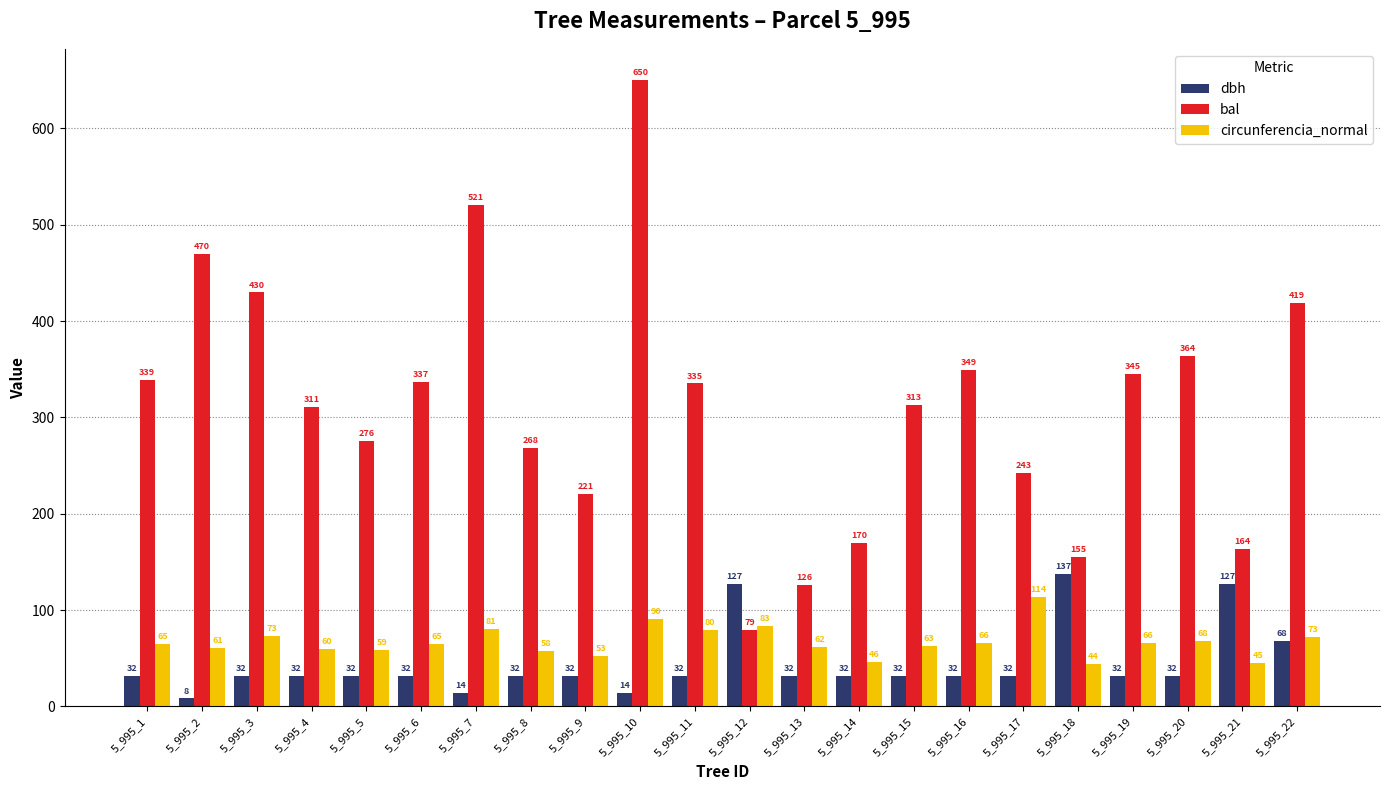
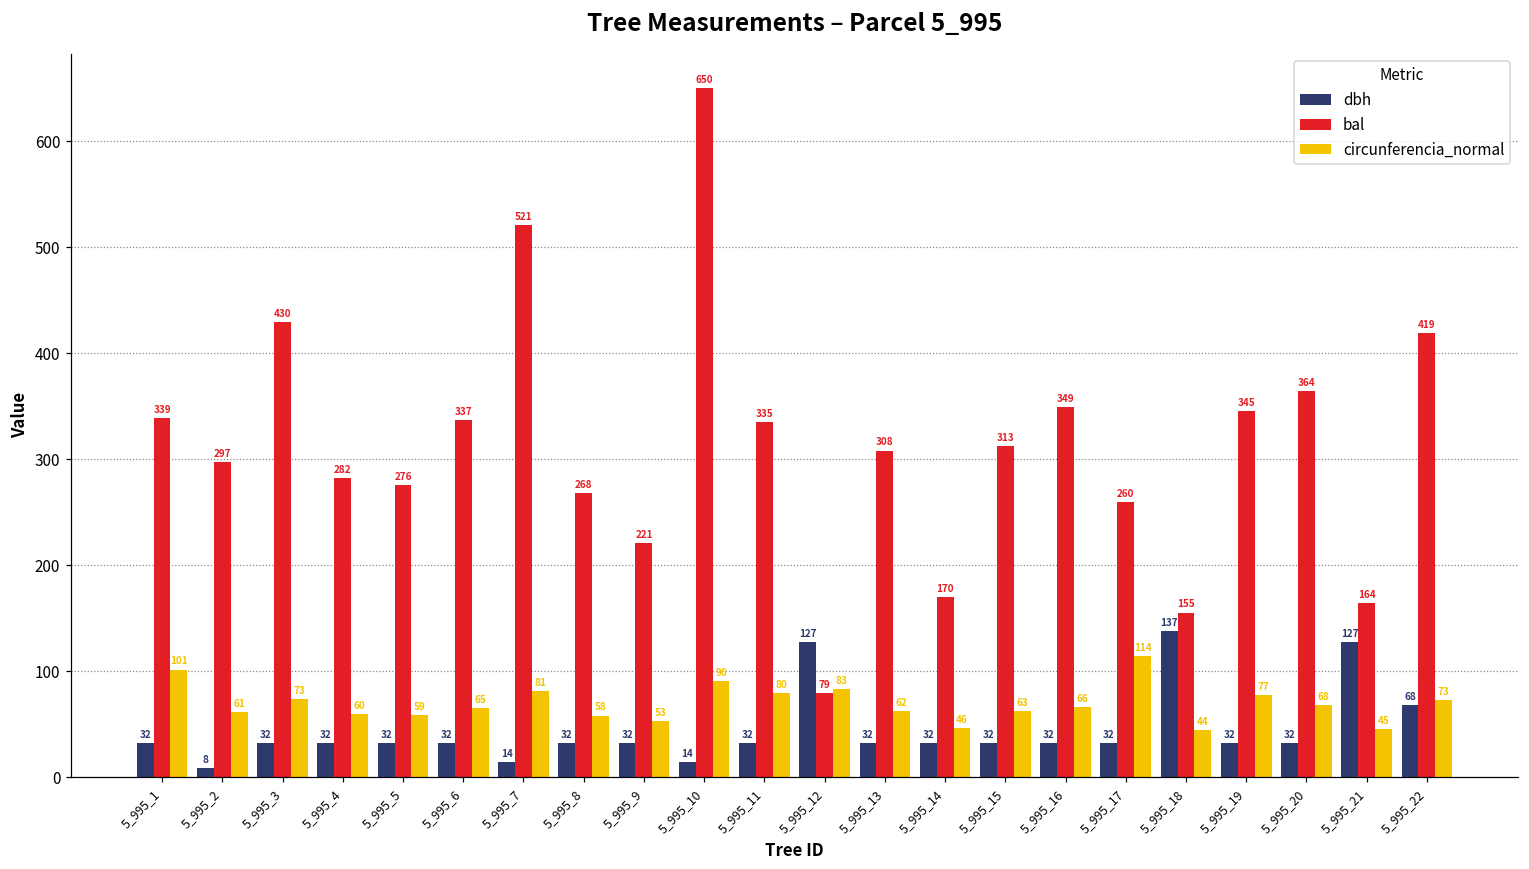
circunferencia_normal, 5_995_1: 65 -> 101
bal, 5_995_2: 470 -> 297
bal, 5_995_4: 311 -> 282
bal, 5_995_13: 126 -> 308
bal, 5_995_17: 243 -> 260
circunferencia_normal, 5_995_19: 66 -> 77
